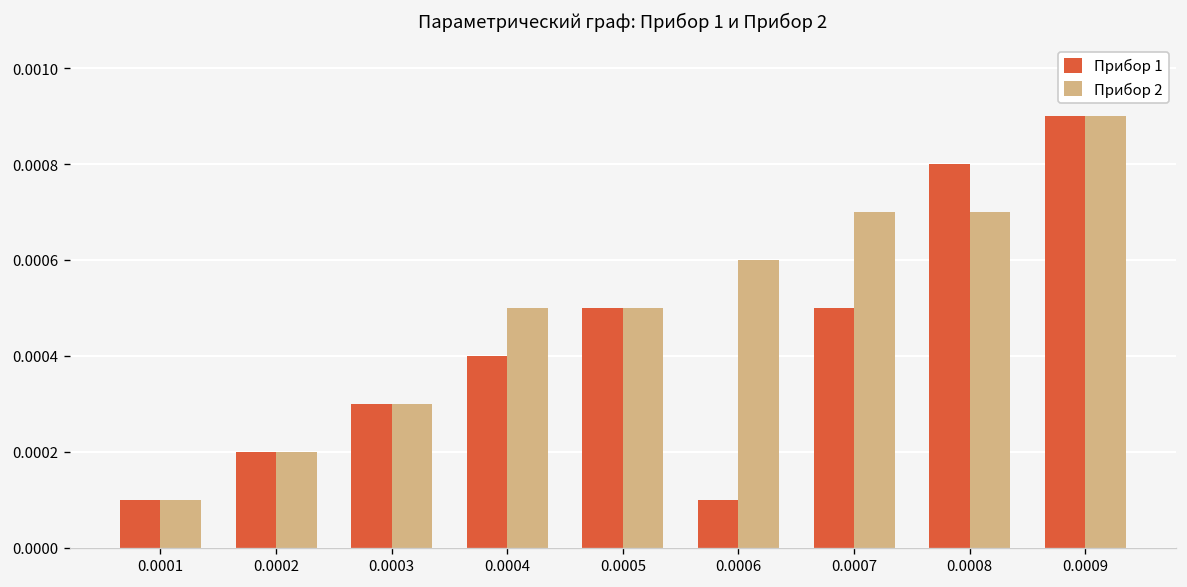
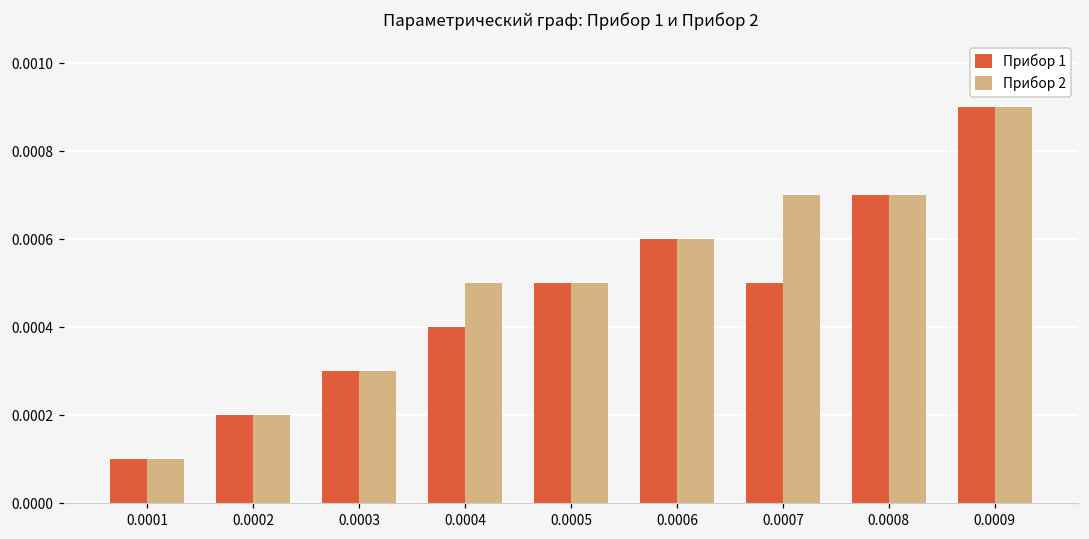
Прибор 1, 0.0006: 0.0001 -> 0.0006
Прибор 1, 0.0008: 0.0008 -> 0.0007
